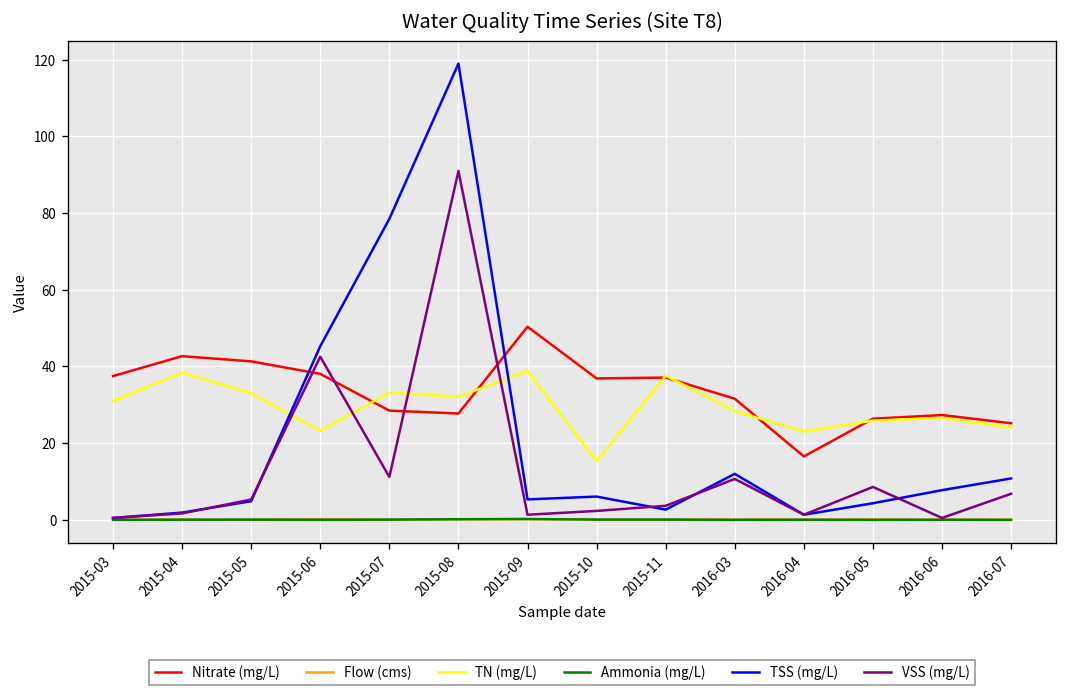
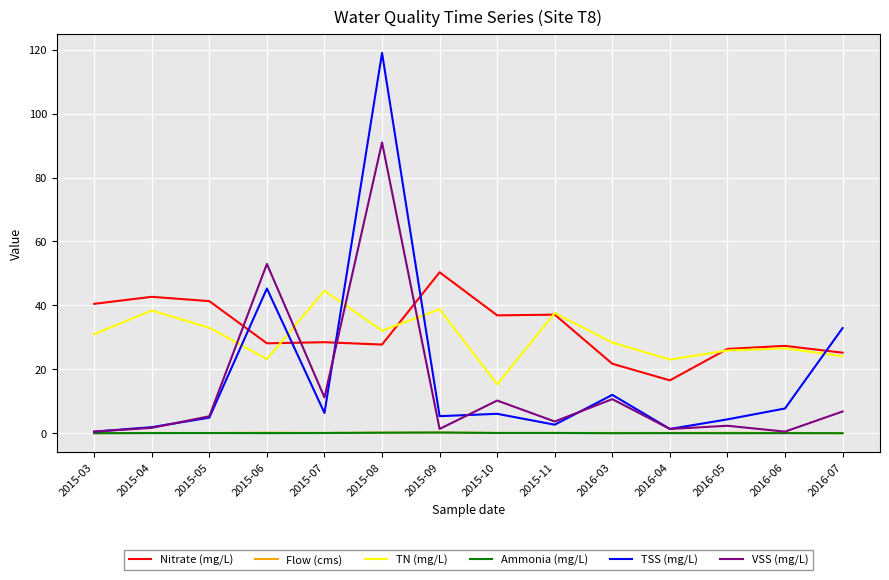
Nitrate (mg/L), 2015-03: 37 -> 40
Nitrate (mg/L), 2015-06: 38 -> 28
VSS (mg/L), 2015-06: 43 -> 53
TN (mg/L), 2015-07: 33 -> 45
TSS (mg/L), 2015-07: 79 -> 6
VSS (mg/L), 2015-10: 2 -> 10
Nitrate (mg/L), 2016-03: 32 -> 22
VSS (mg/L), 2016-05: 9 -> 2
TSS (mg/L), 2016-07: 11 -> 33
